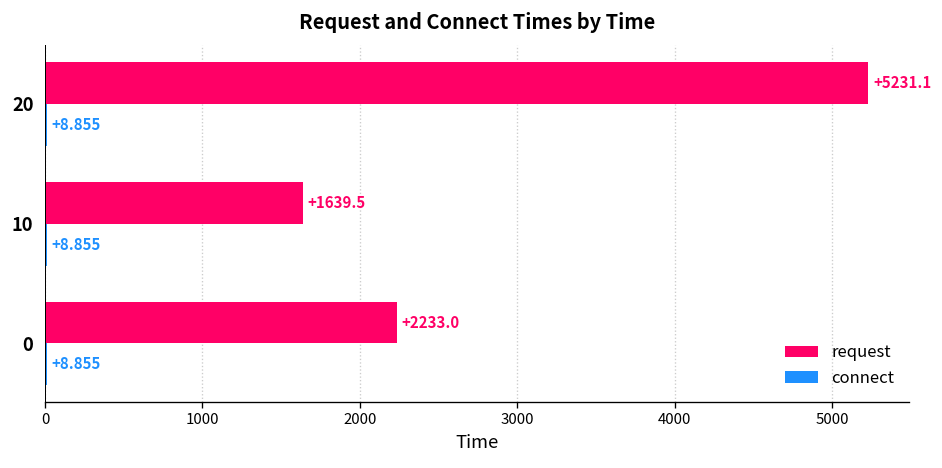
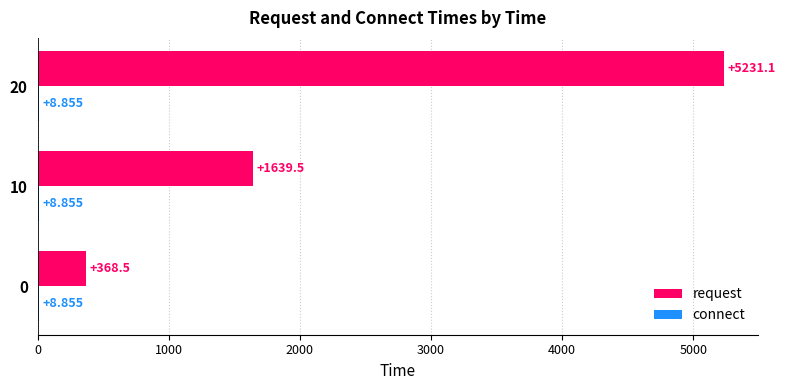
request, 0: +2233.0 -> +368.5
